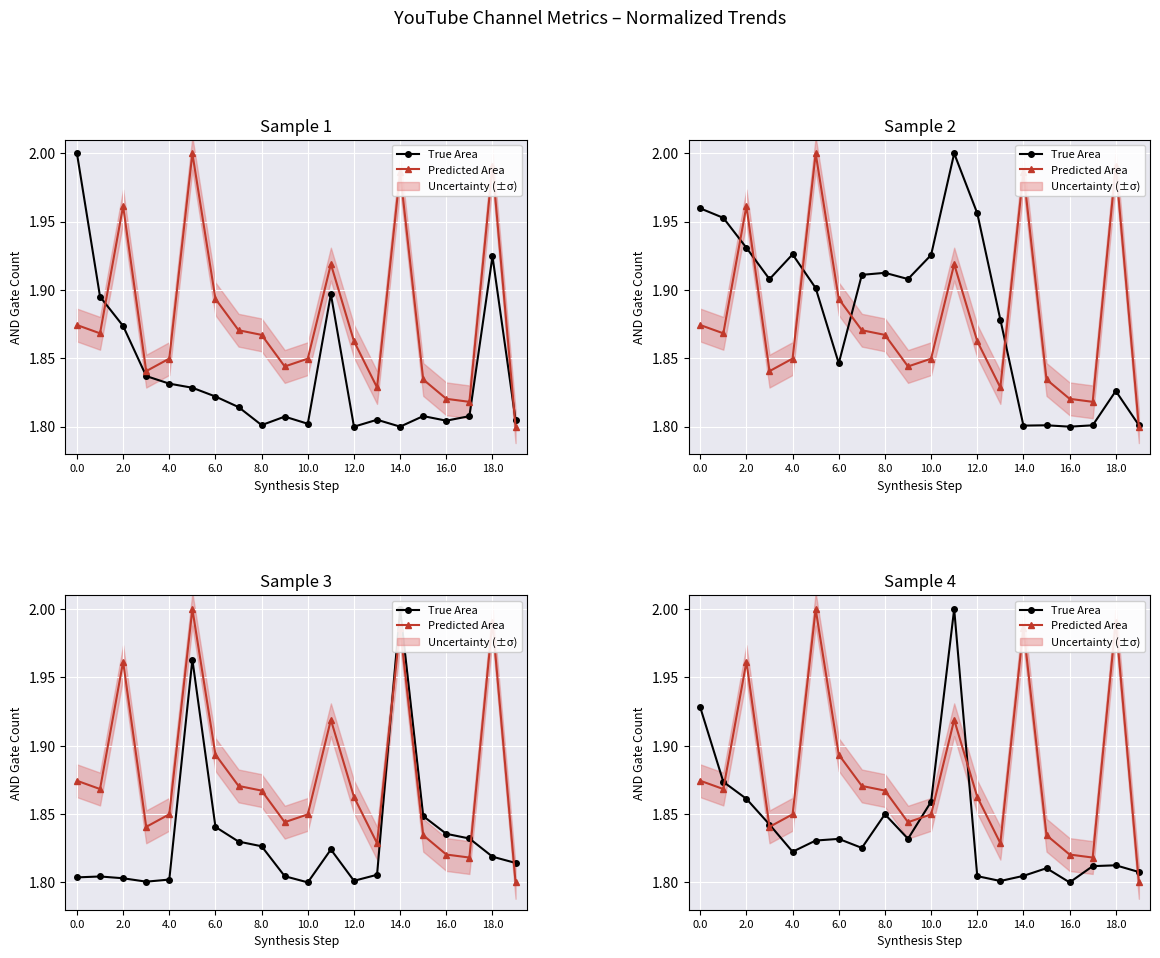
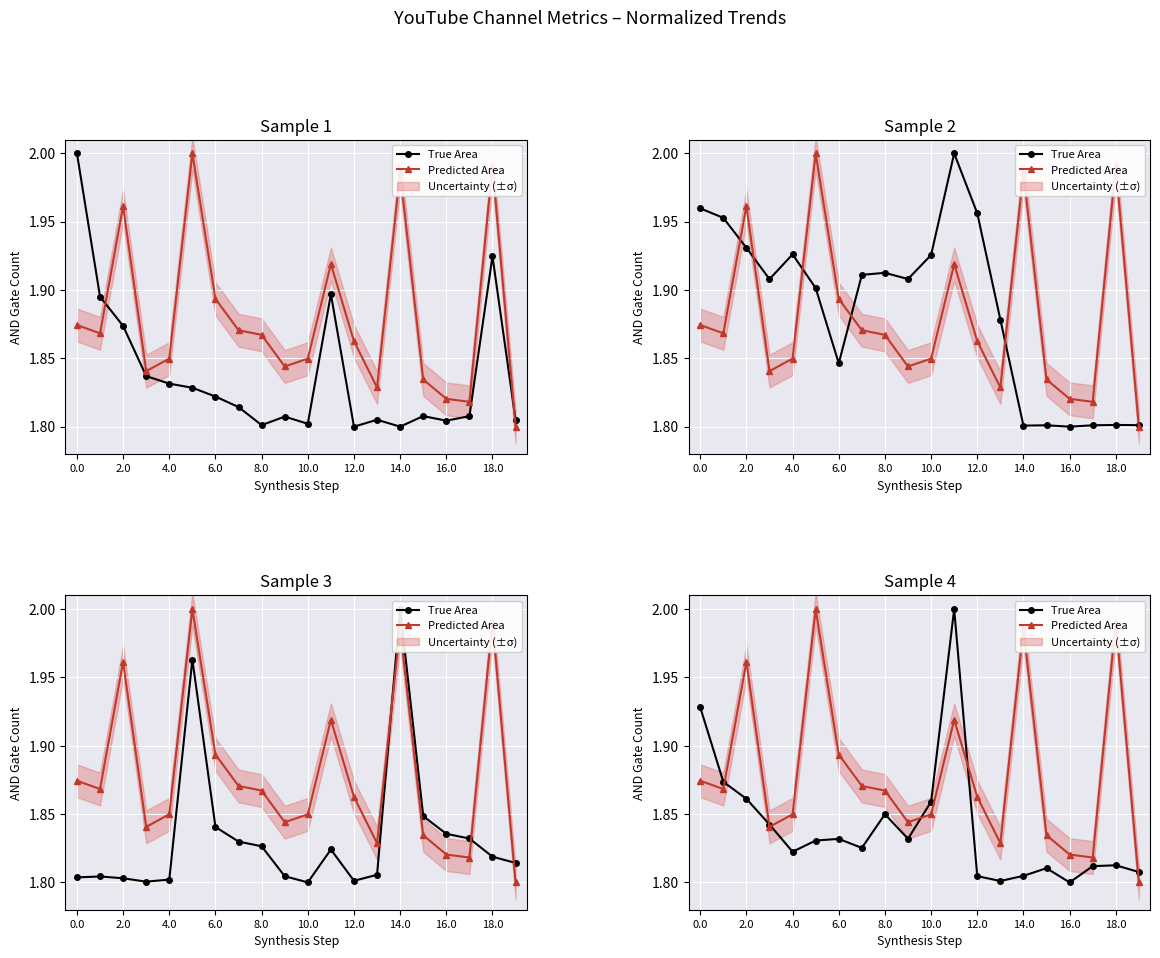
Sample 2, True Area, 18.0: 1.826 -> 1.801
